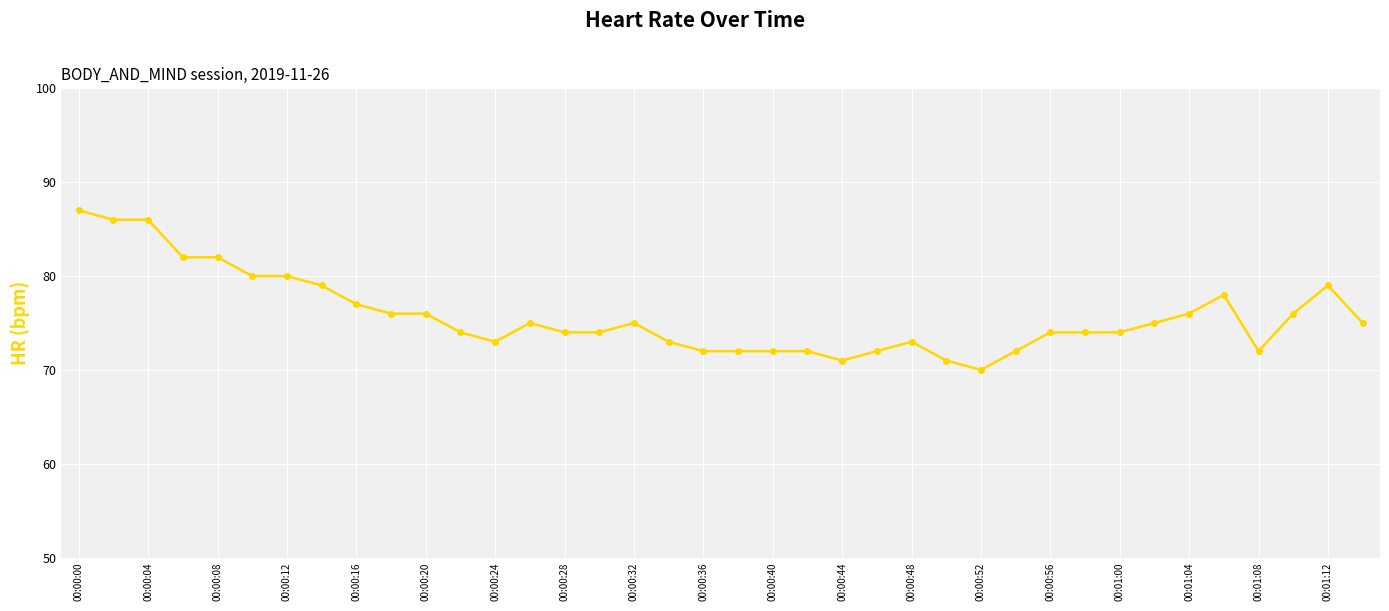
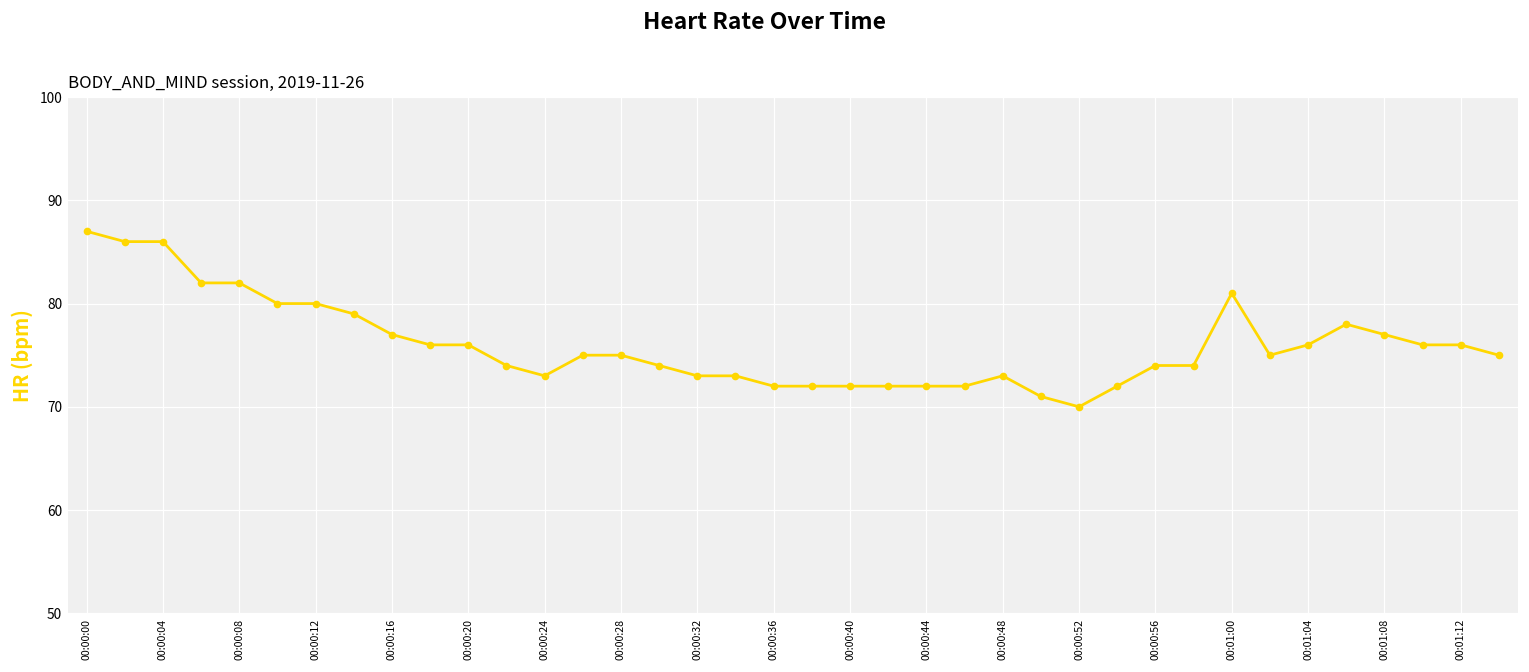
00:00:28: 74 -> 75
00:00:32: 75 -> 73
00:00:44: 71 -> 72
00:01:00: 74 -> 81
00:01:08: 72 -> 77
00:01:12: 79 -> 76
